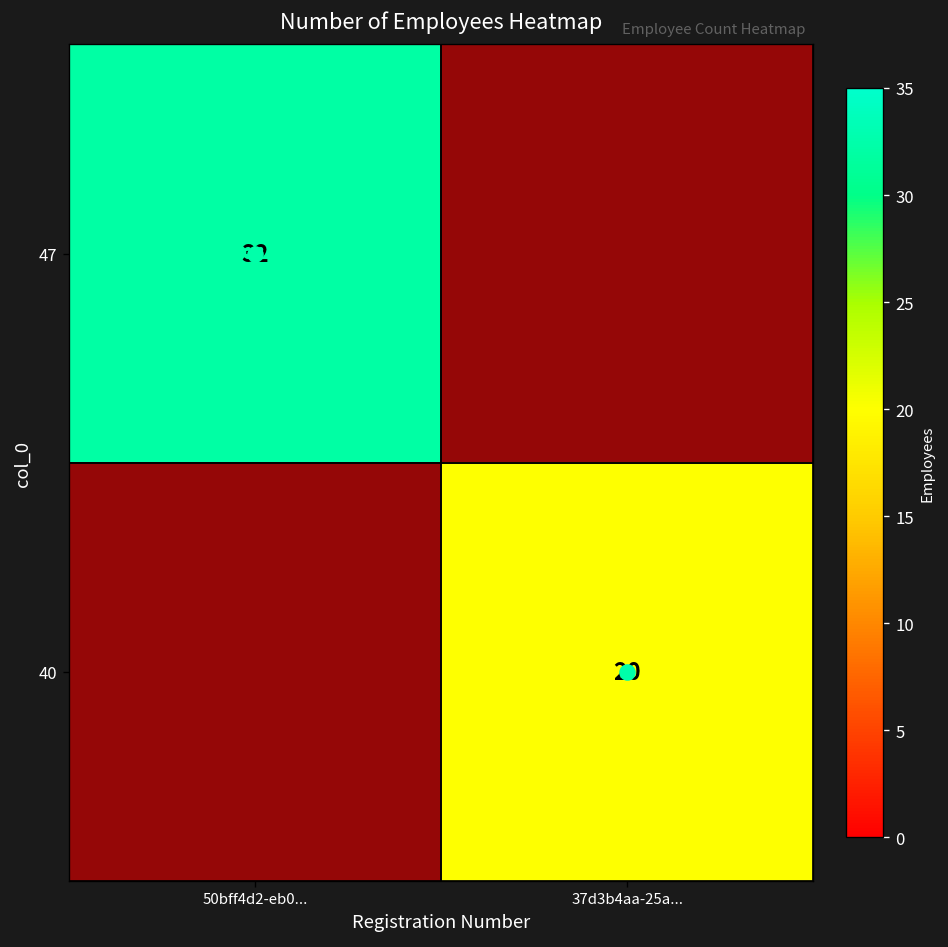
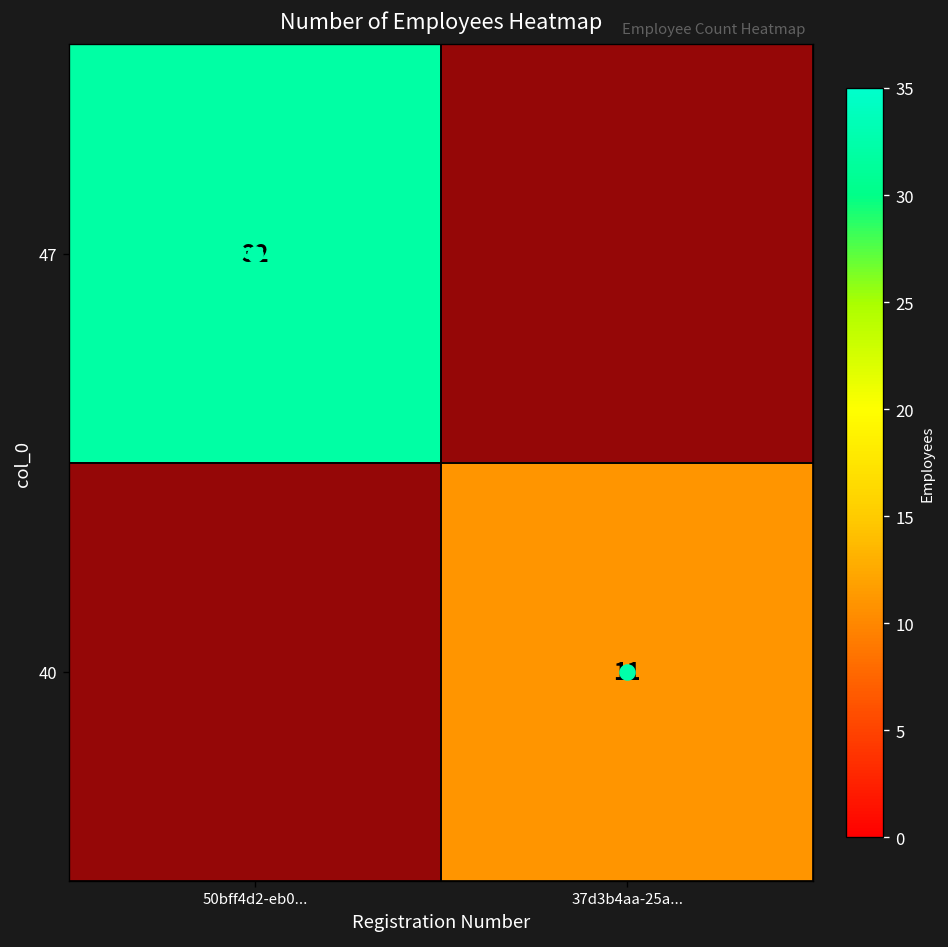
40, 37d3b4aa-25a...: 20 -> 11
